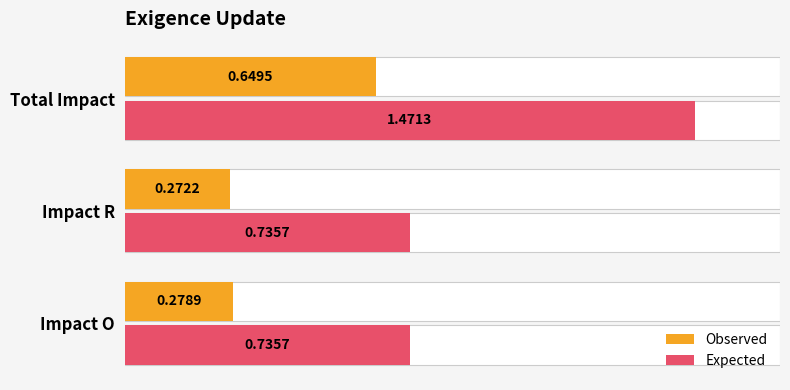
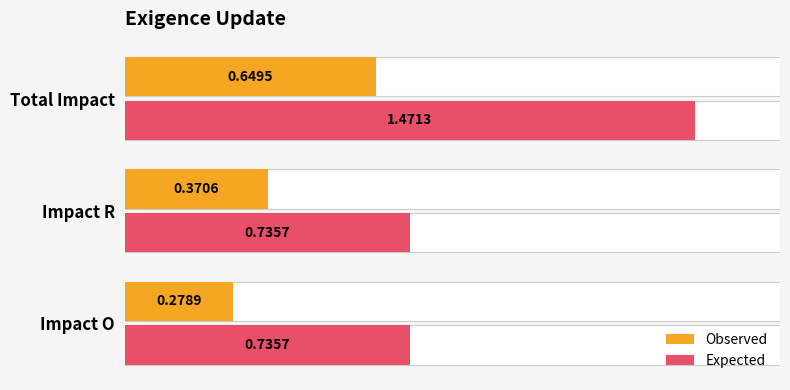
Observed, Impact R: 0.2722 -> 0.3706
